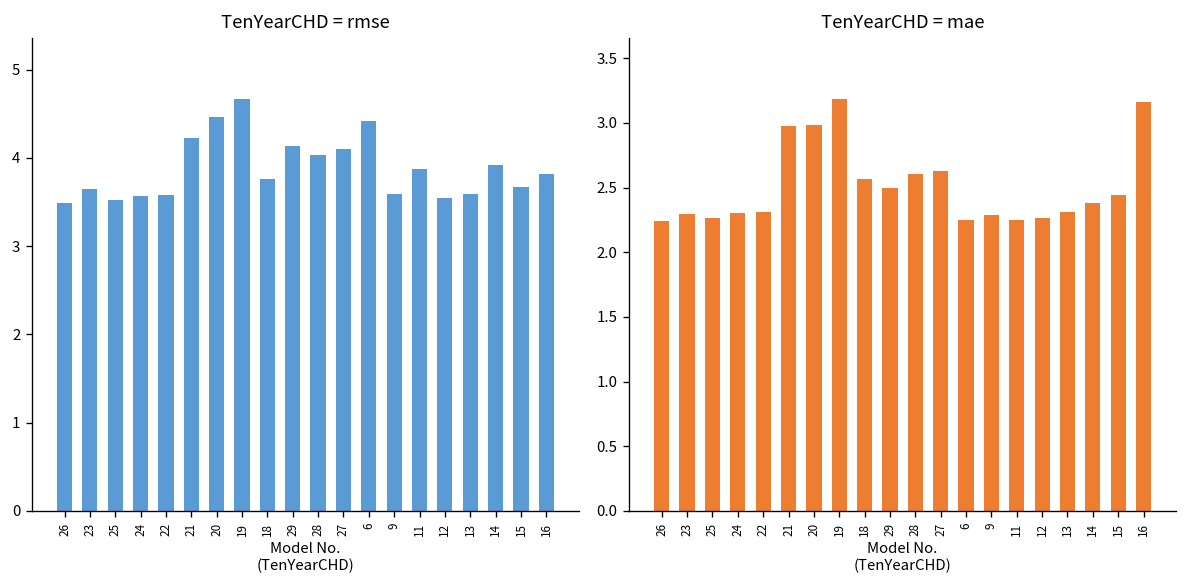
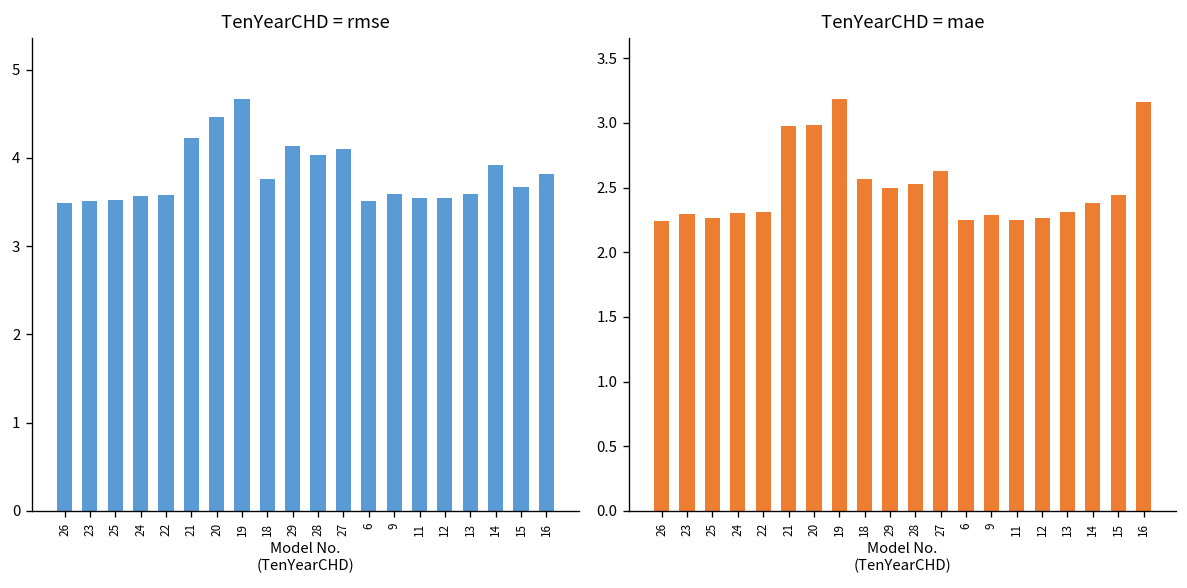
TenYearCHD = rmse, 23: 3.6 -> 3.5
TenYearCHD = rmse, 6: 4.4 -> 3.5
TenYearCHD = rmse, 11: 3.9 -> 3.5
TenYearCHD = mae, 28: 2.61 -> 2.53
